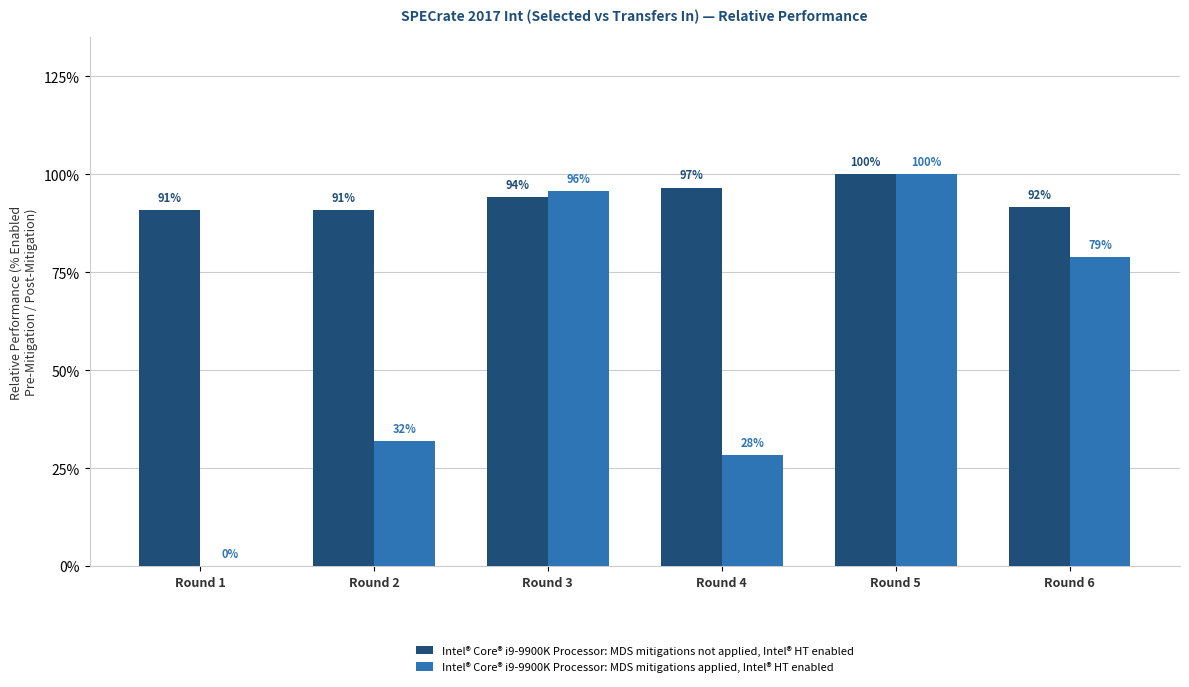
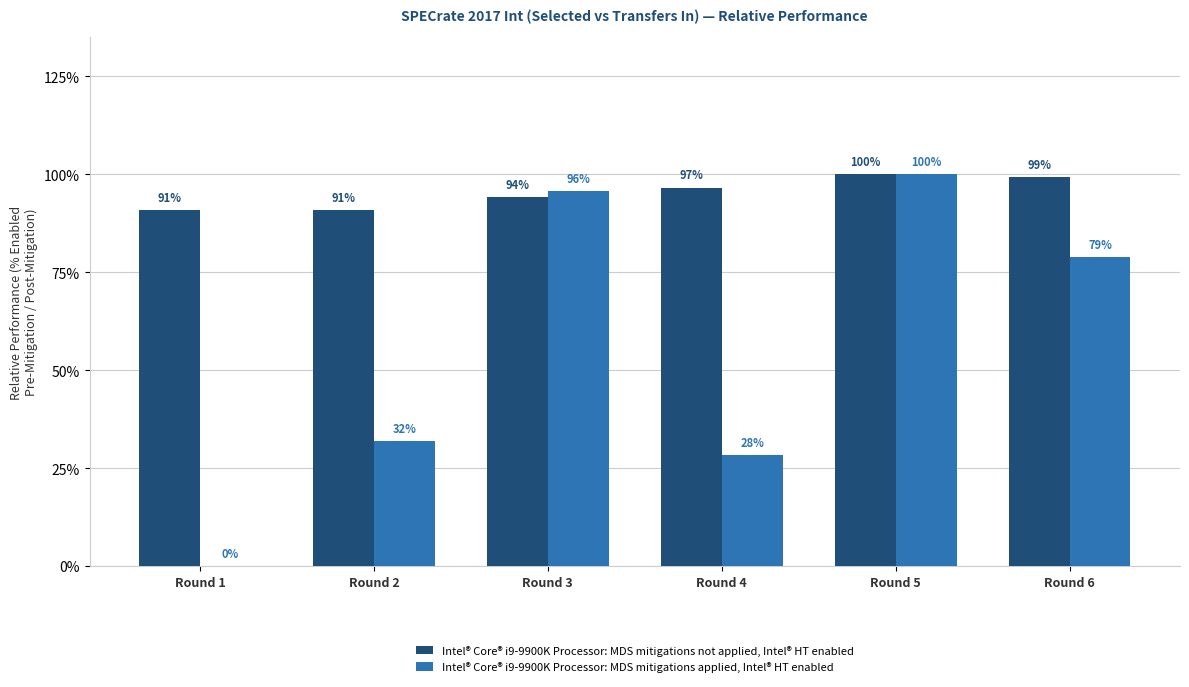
Intel® Core® i9-9900K Processor: MDS mitigations not applied, Intel® HT enabled, Round 6: 92% -> 99%
